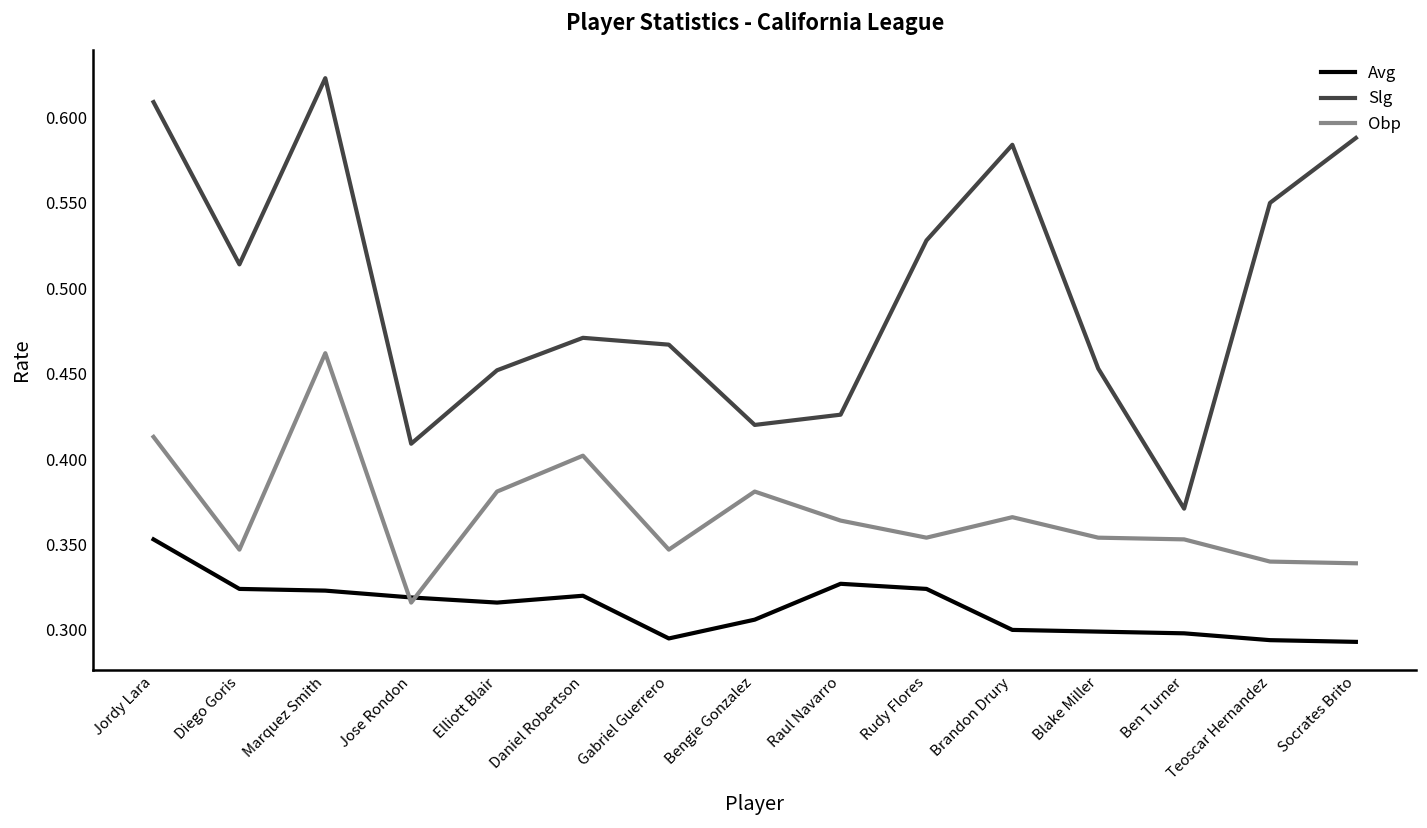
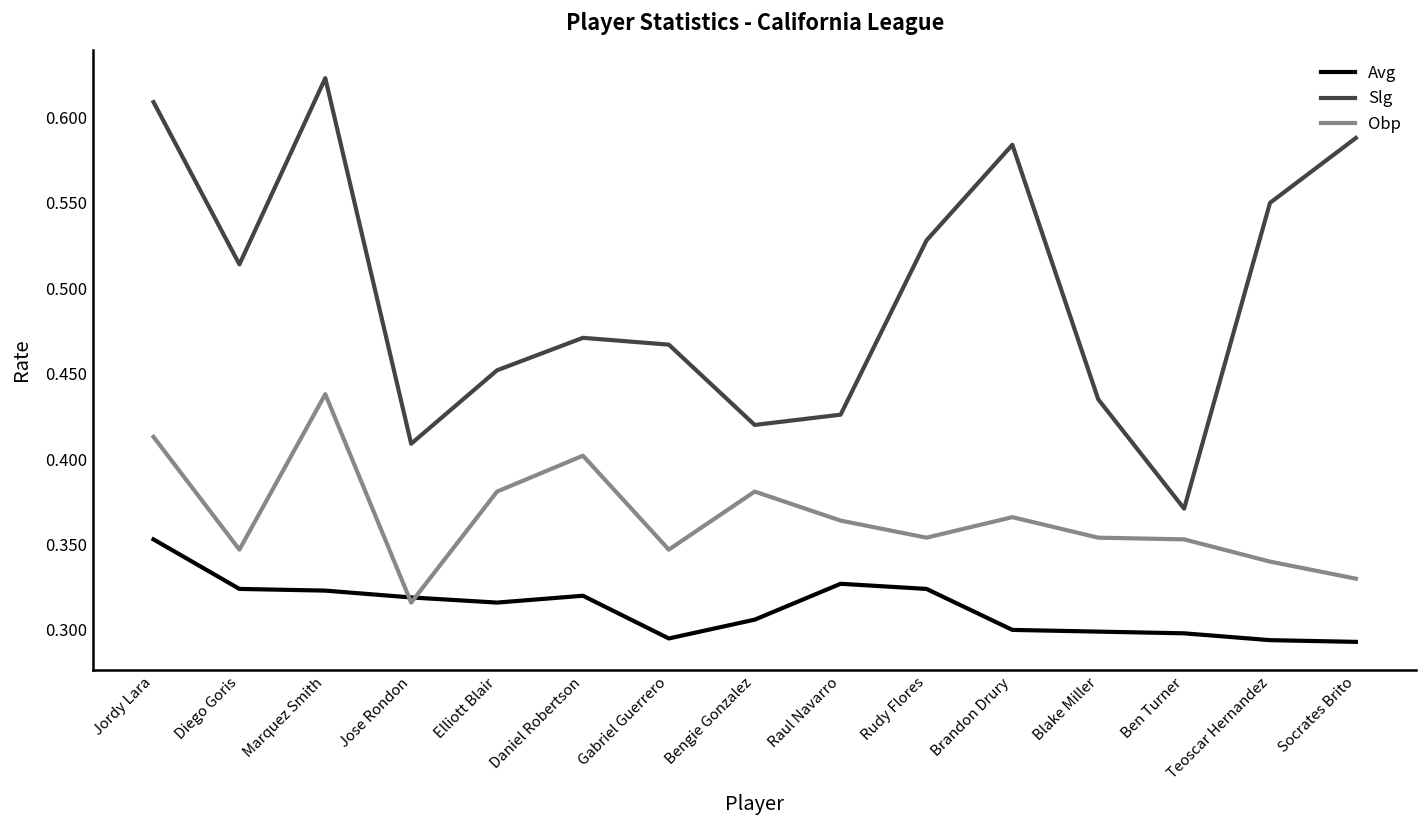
Obp, Marquez Smith: 0.462 -> 0.438
Slg, Blake Miller: 0.453 -> 0.435
Obp, Socrates Brito: 0.339 -> 0.330
